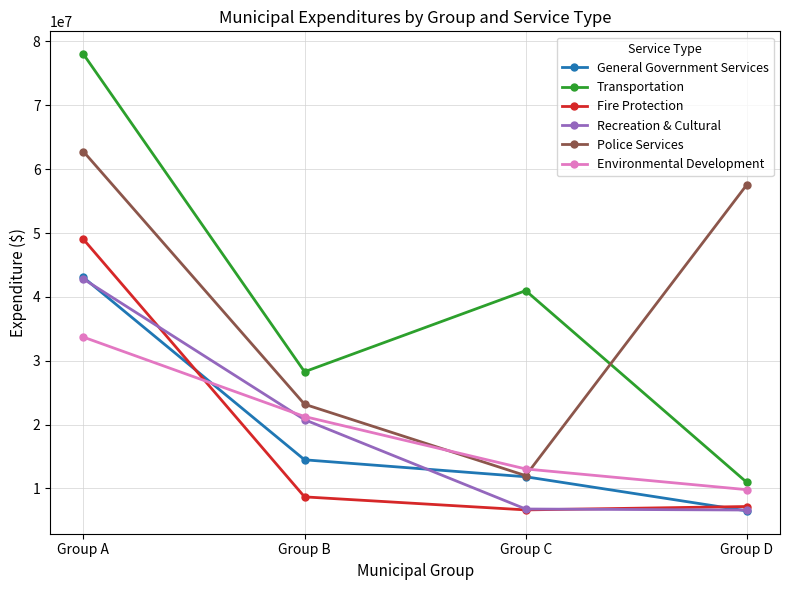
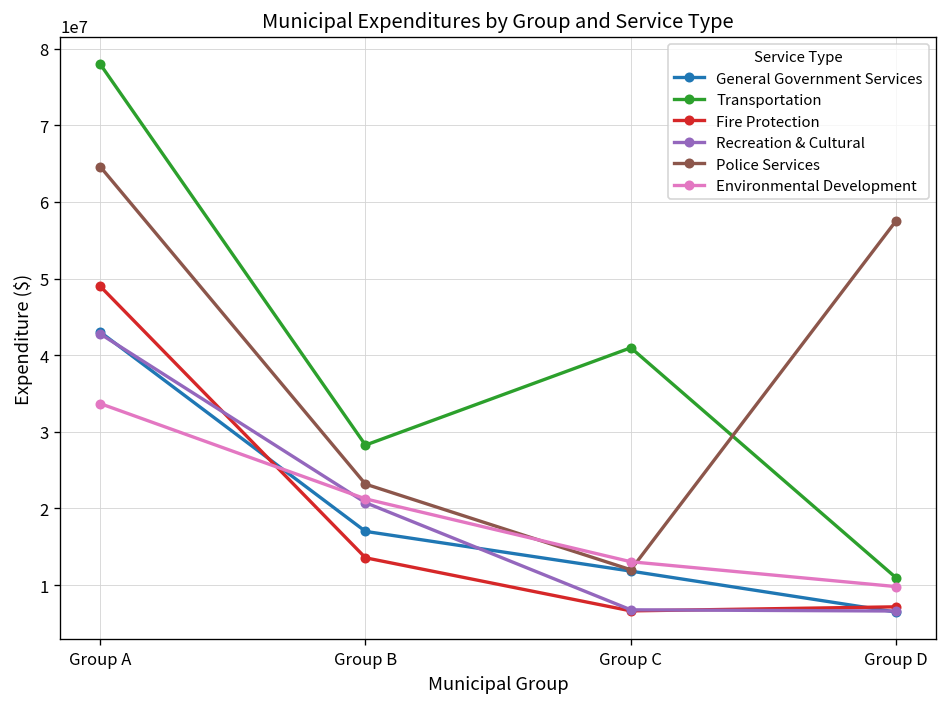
Police Services, Group A: 63000000 -> 65000000
General Government Services, Group B: 14000000 -> 17000000
Fire Protection, Group B: 9000000 -> 14000000
